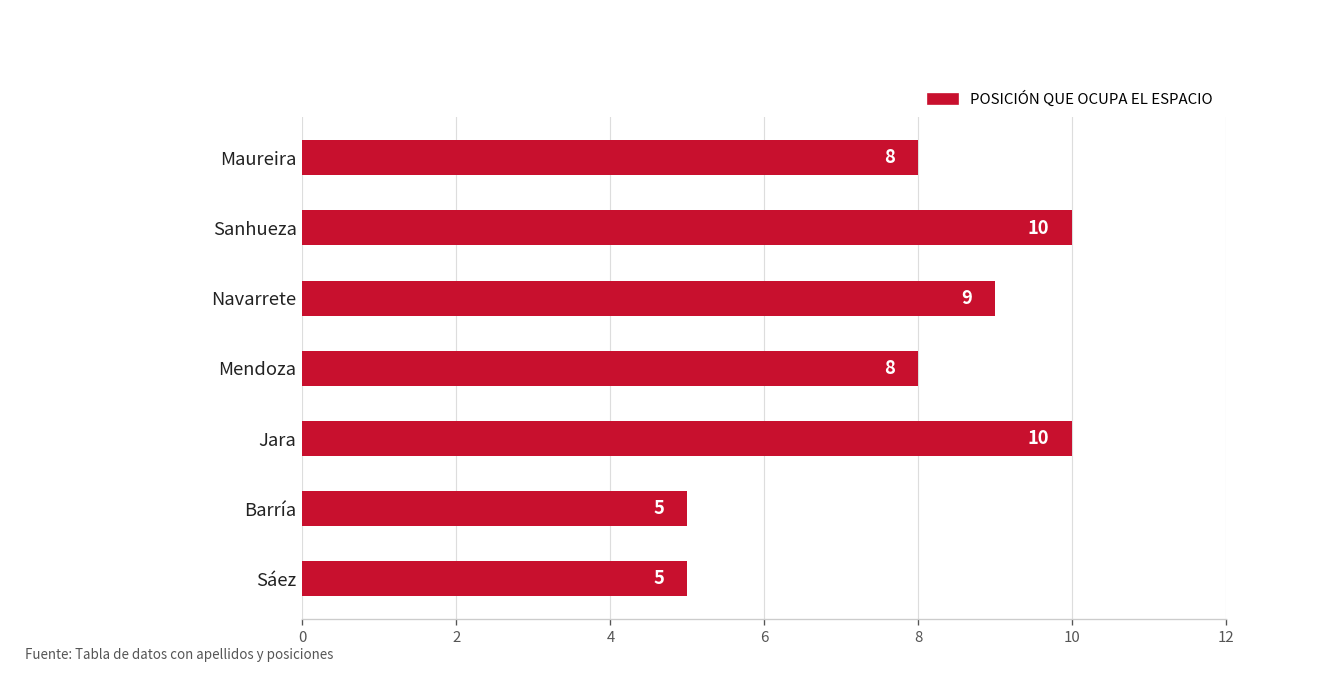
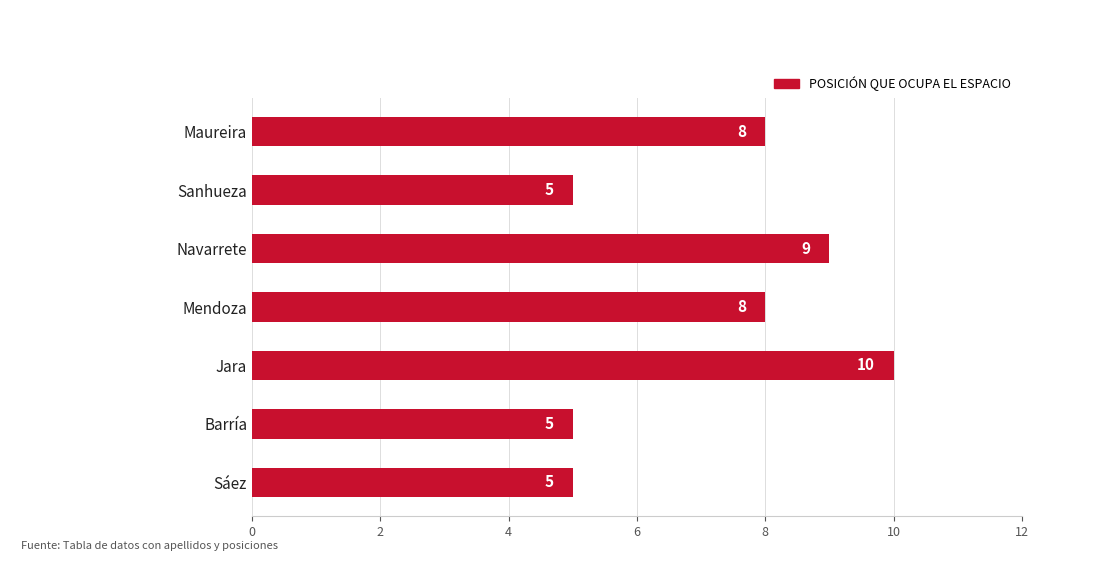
Sanhueza: 10 -> 5
